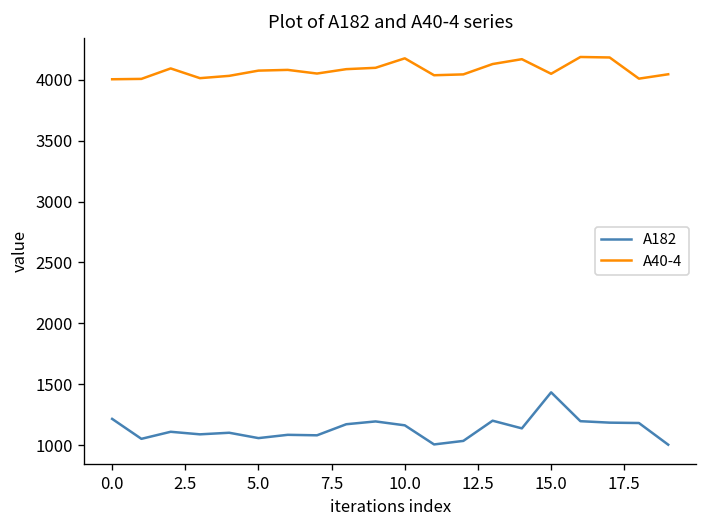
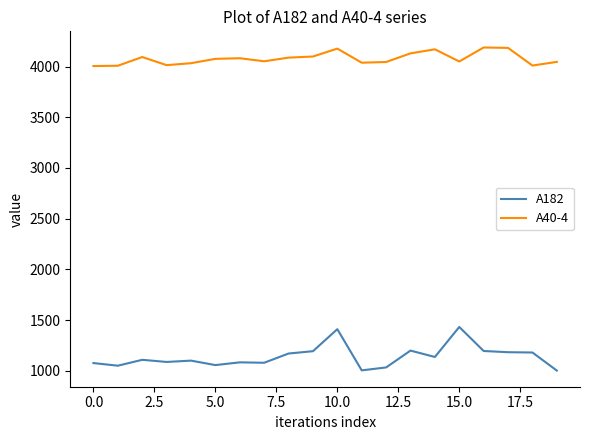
A182, 0.0: 1220 -> 1080
A182, 10.0: 1160 -> 1410
